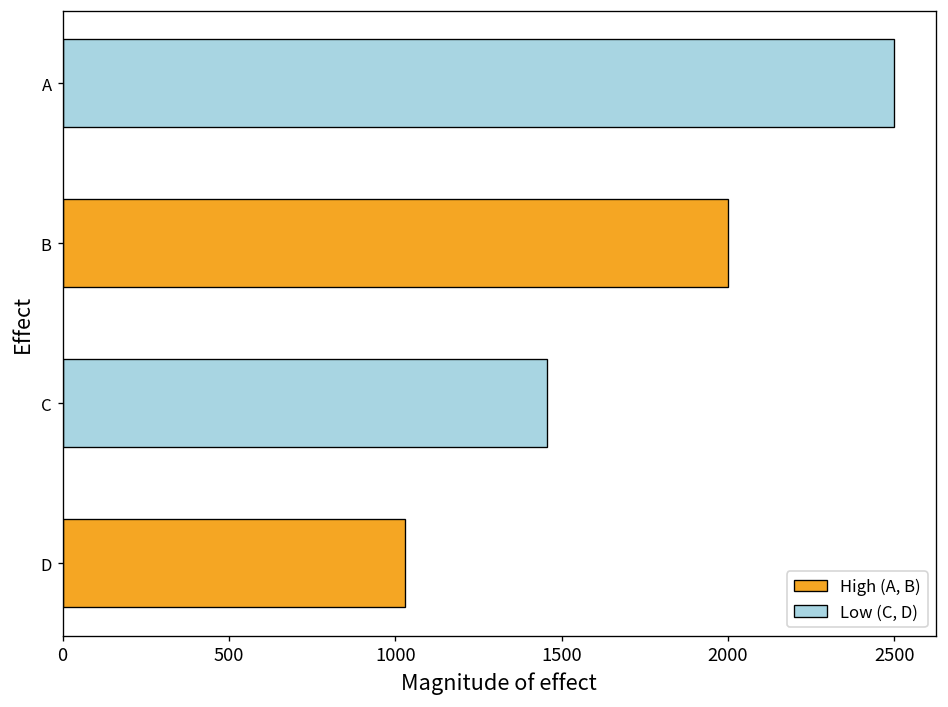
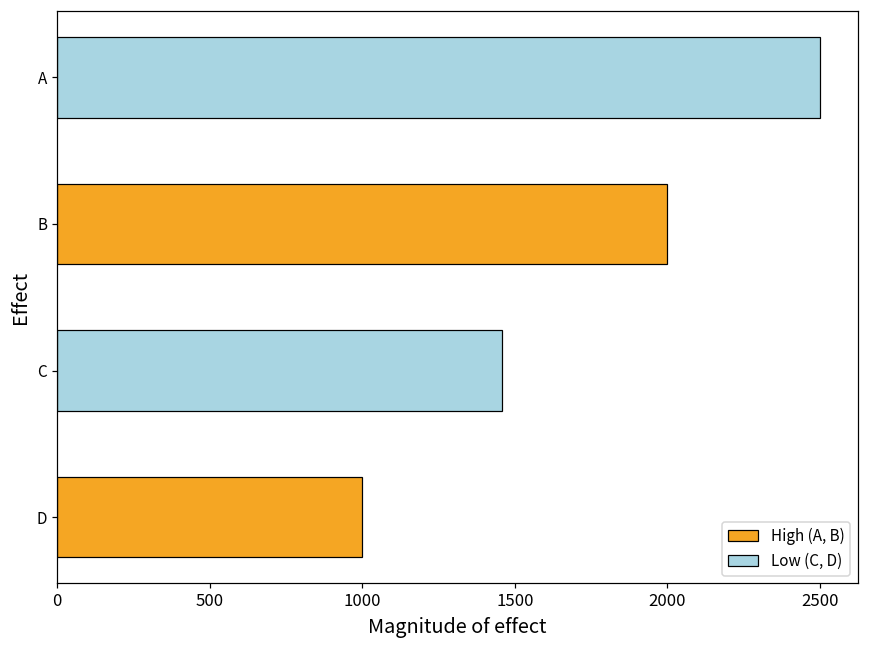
D: 1030 -> 1000
